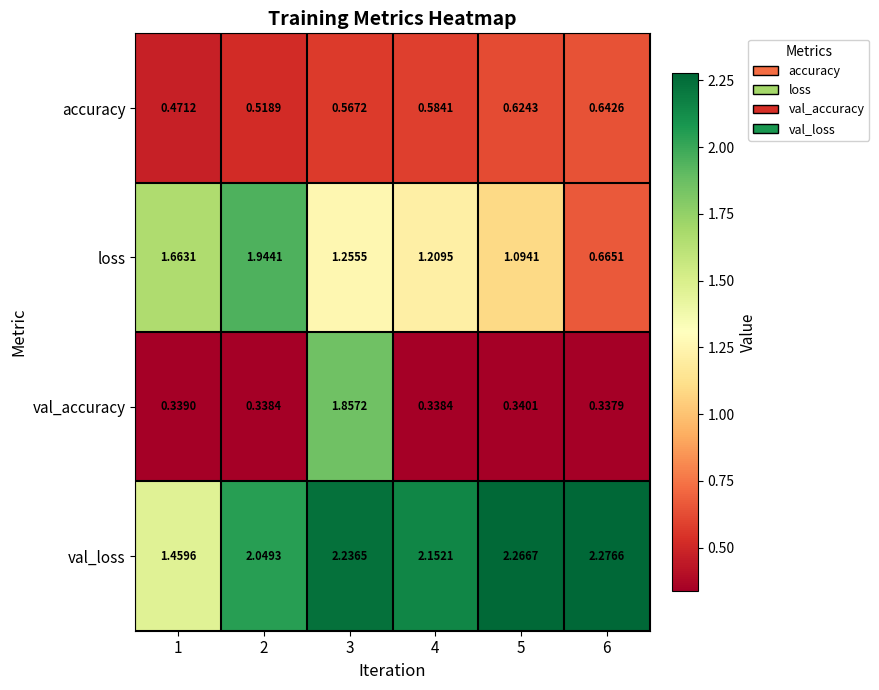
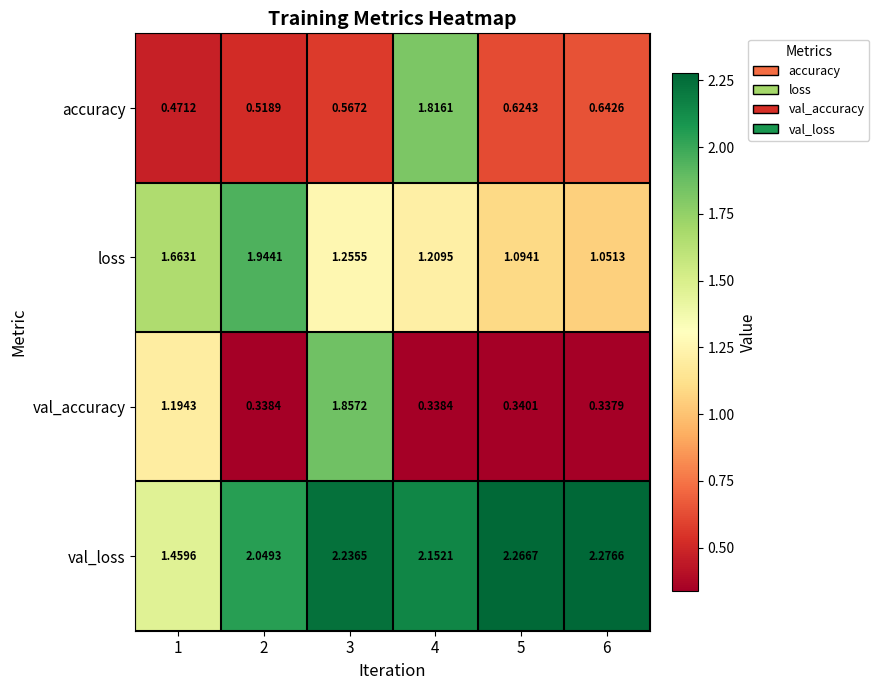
accuracy, 4: 0.5841 -> 1.8161
loss, 6: 0.6651 -> 1.0513
val_accuracy, 1: 0.3390 -> 1.1943
